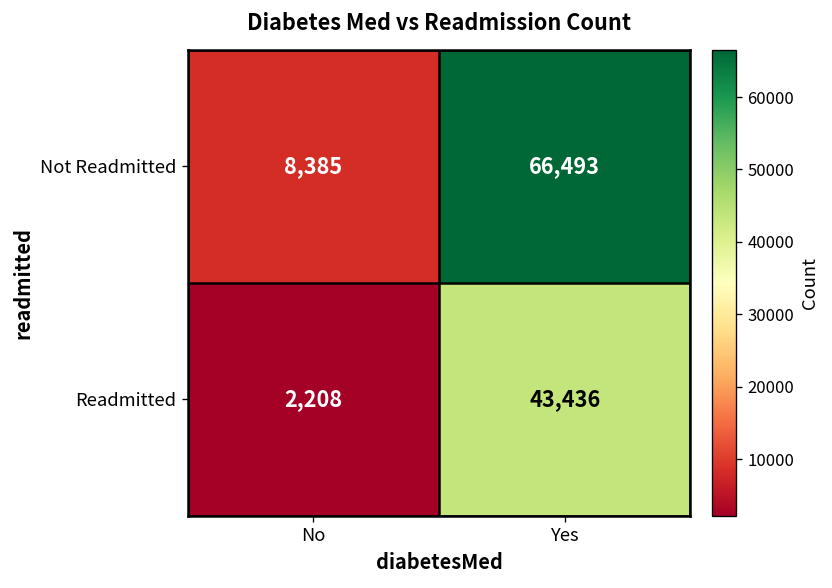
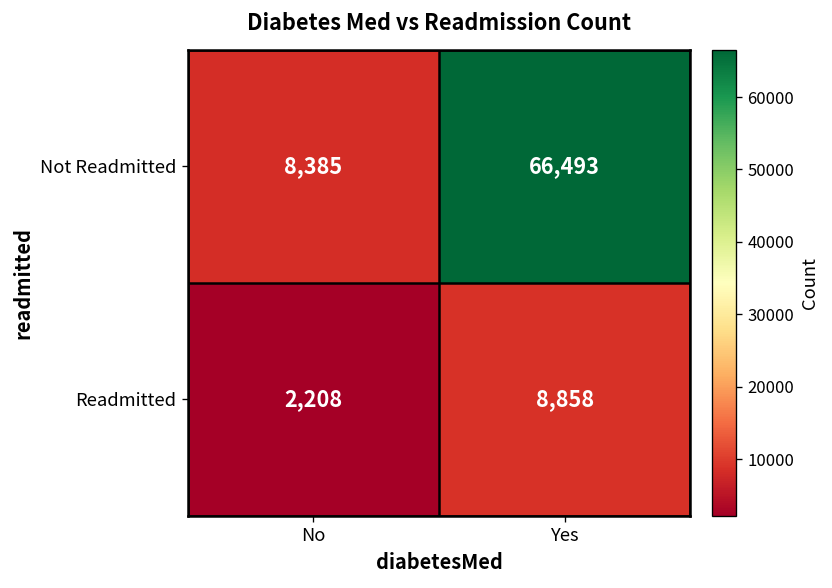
Readmitted, Yes: 43,436 -> 8,858
